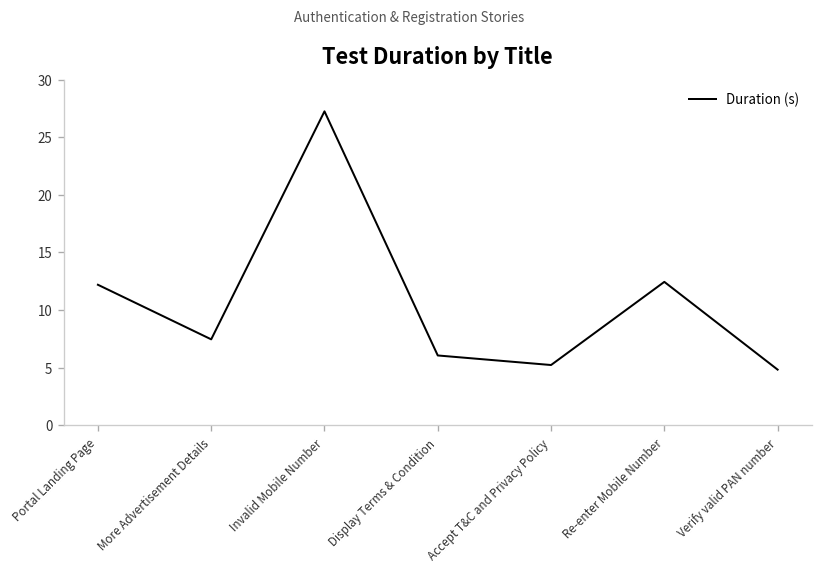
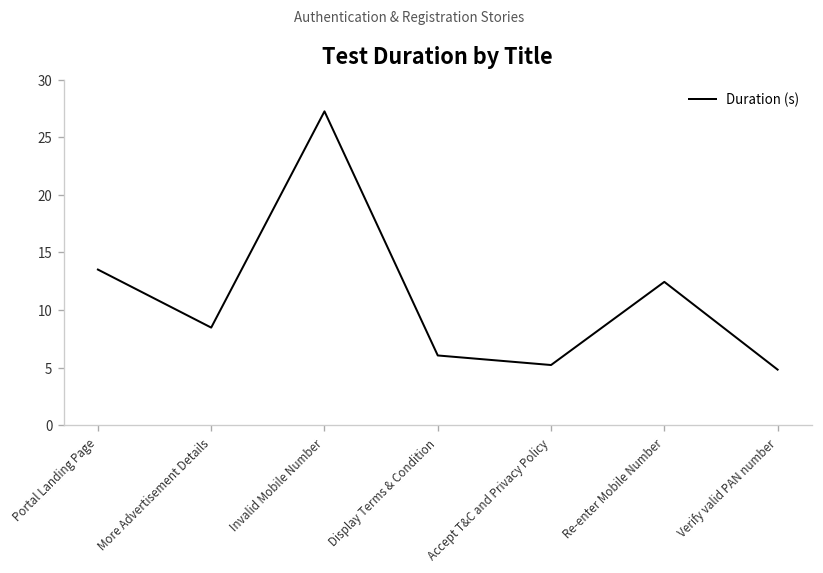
Portal Landing Page: 12 -> 14
More Advertisement Details: 7 -> 8
